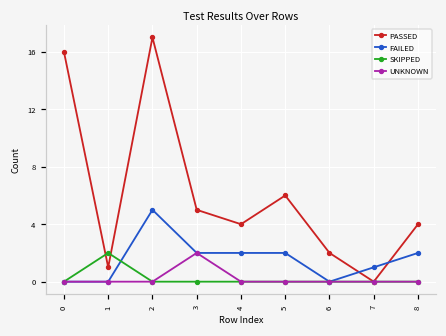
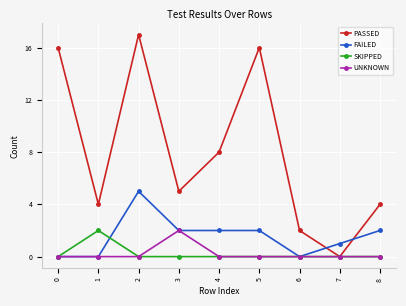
PASSED, 1: 1 -> 4
PASSED, 4: 4 -> 8
PASSED, 5: 6 -> 16
